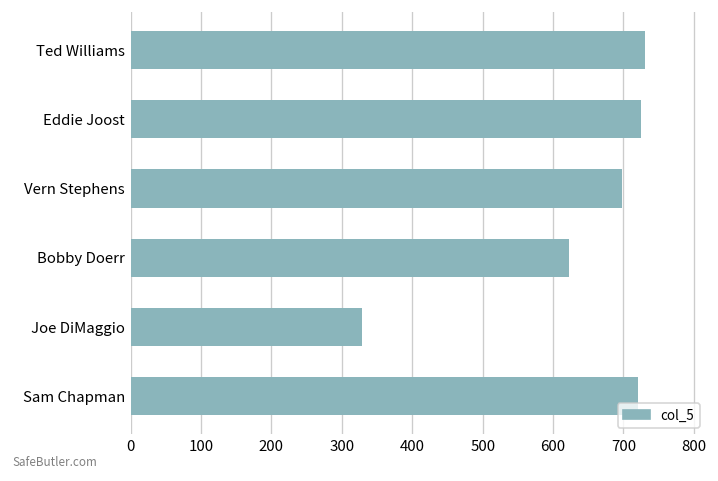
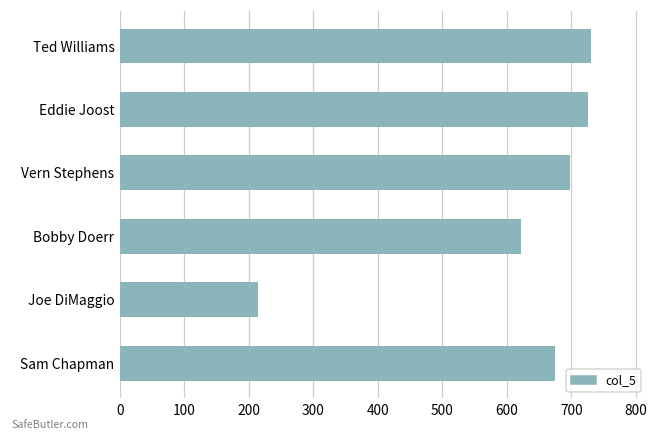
Joe DiMaggio: 330 -> 220
Sam Chapman: 720 -> 670
